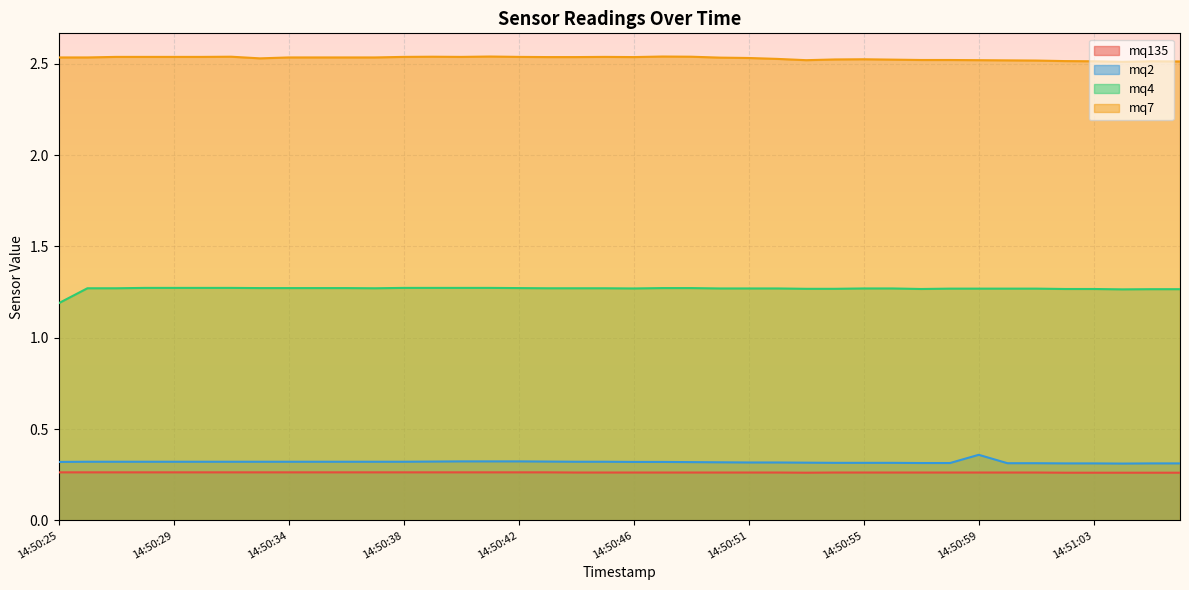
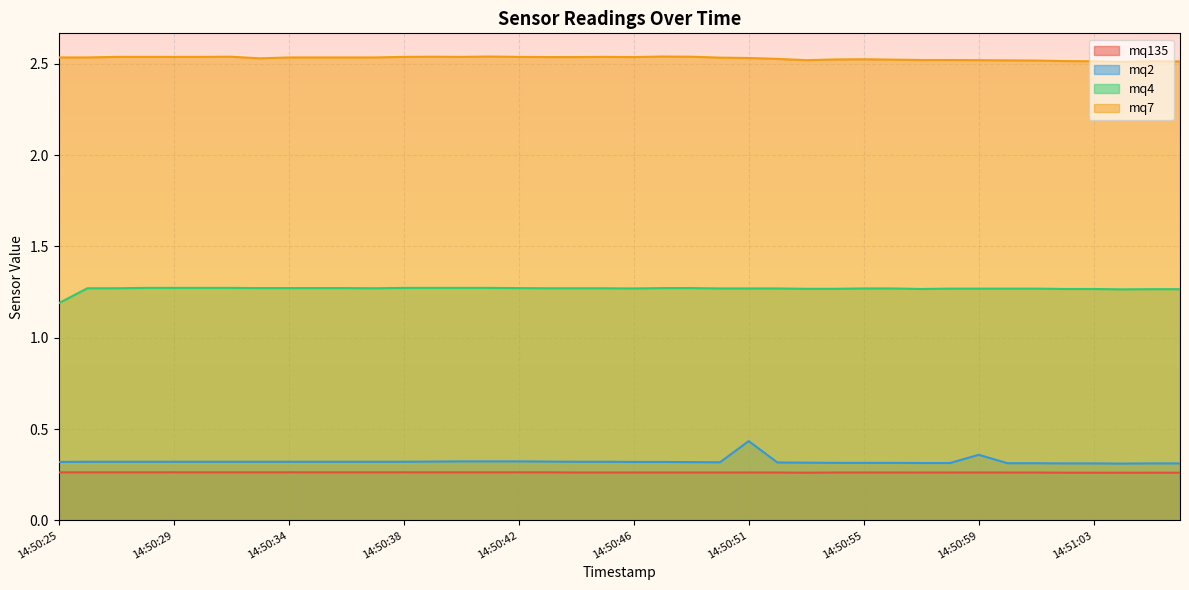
mq2, 14:50:51: 0.32 -> 0.43
